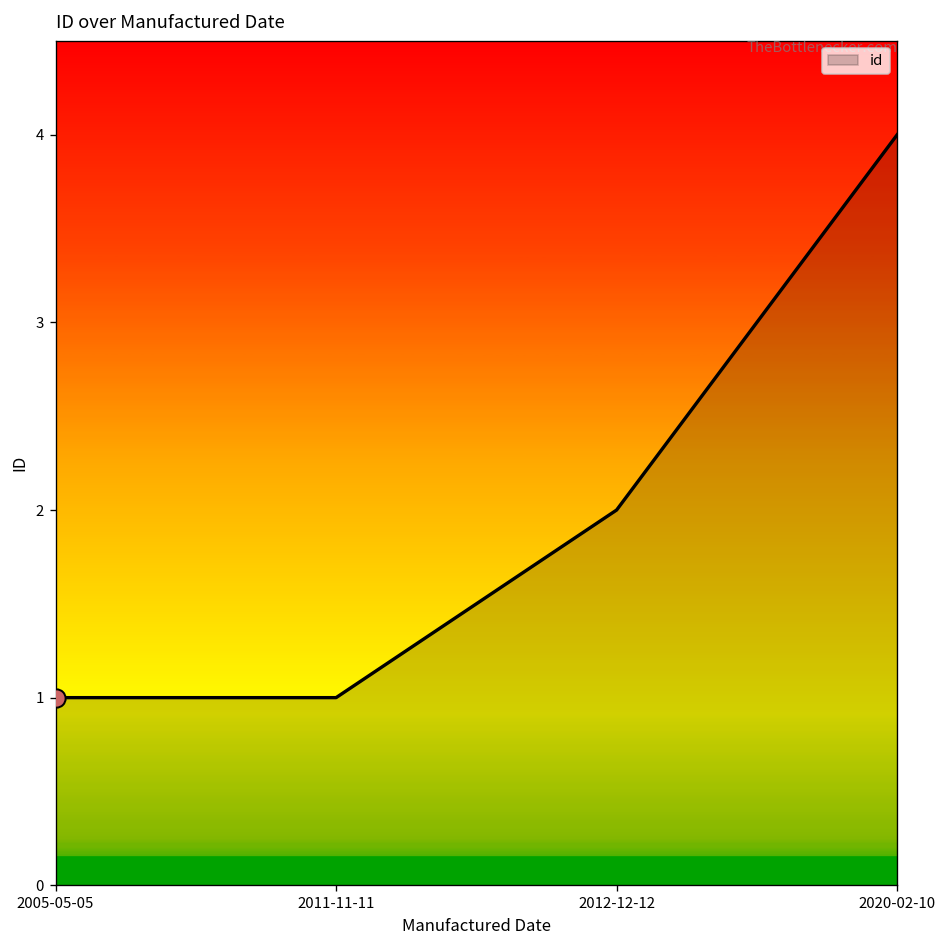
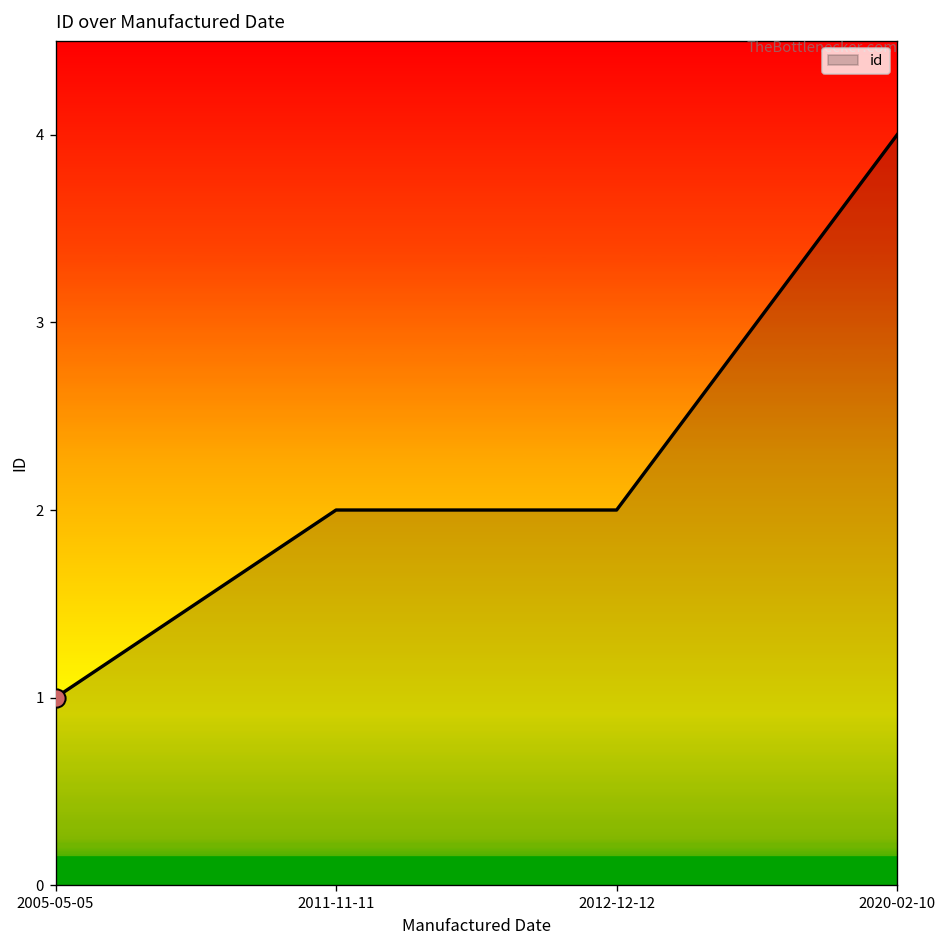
id, 2011-11-11: 1 -> 2
